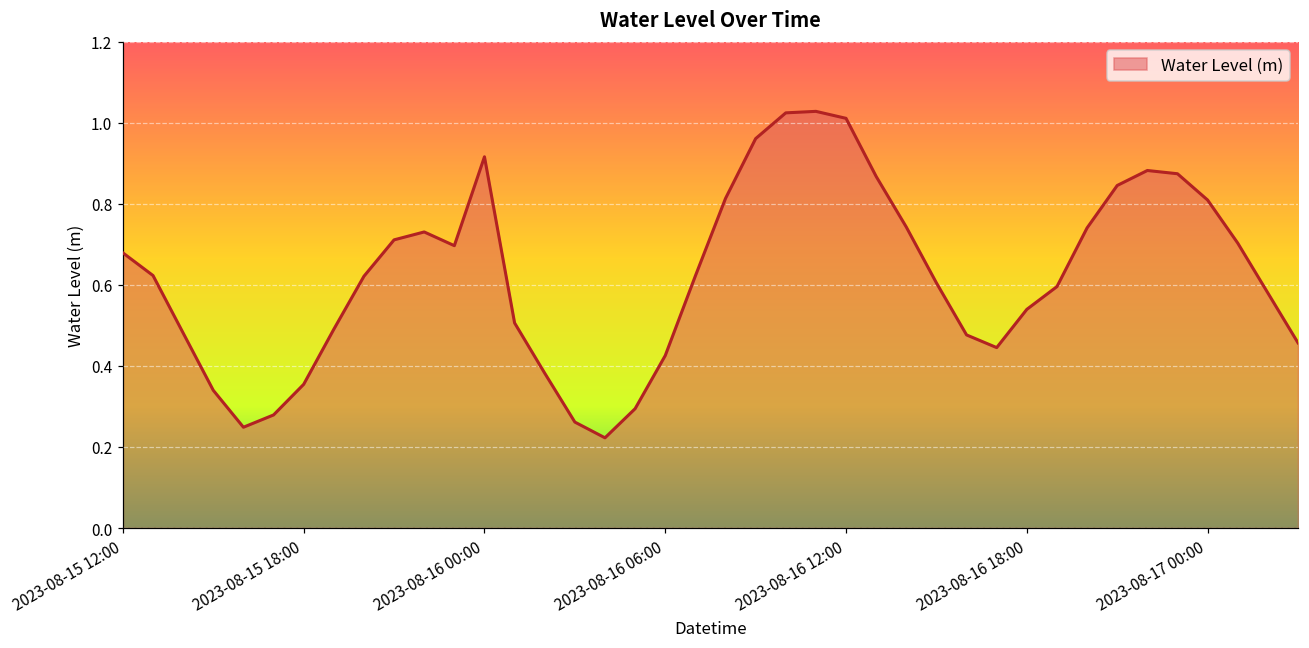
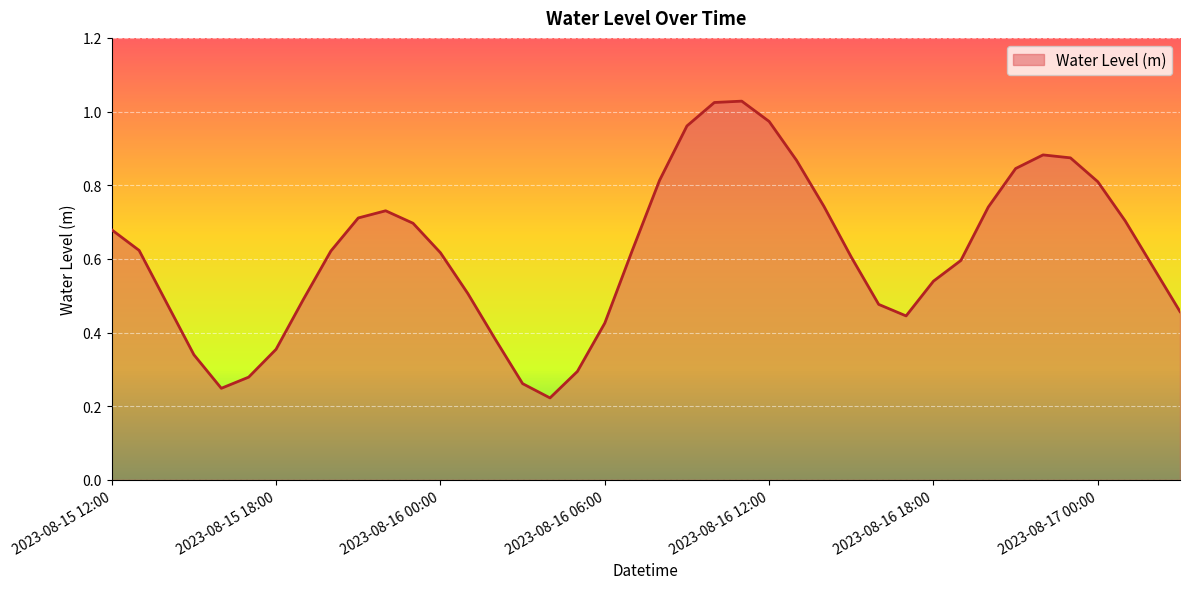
2023-08-16 00:00: 0.92 -> 0.62
2023-08-16 12:00: 1.01 -> 0.97
